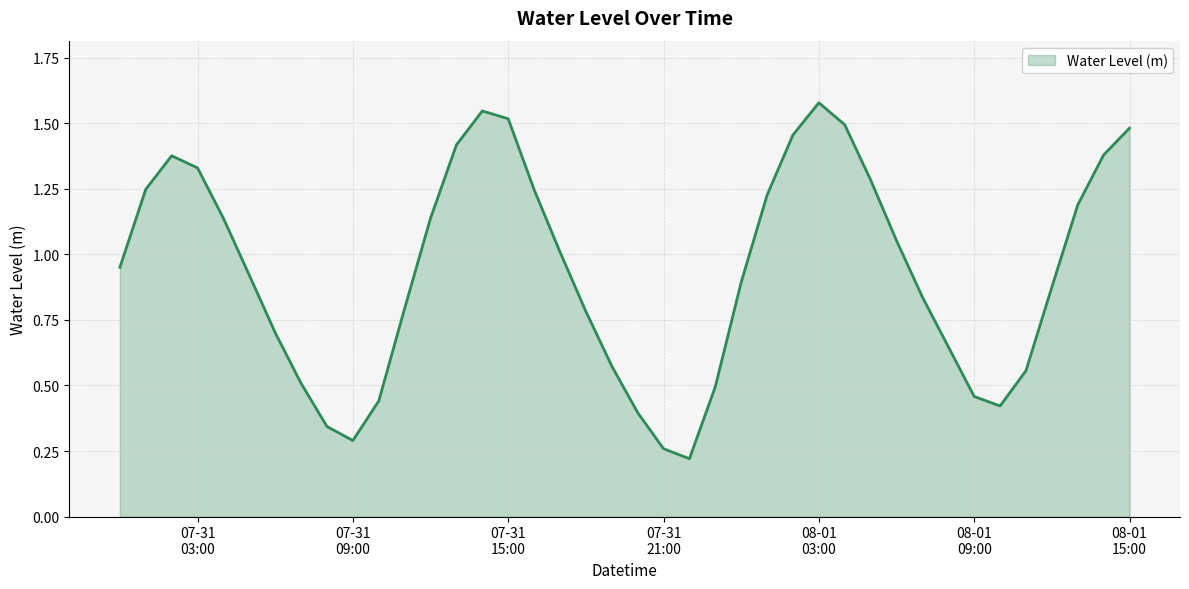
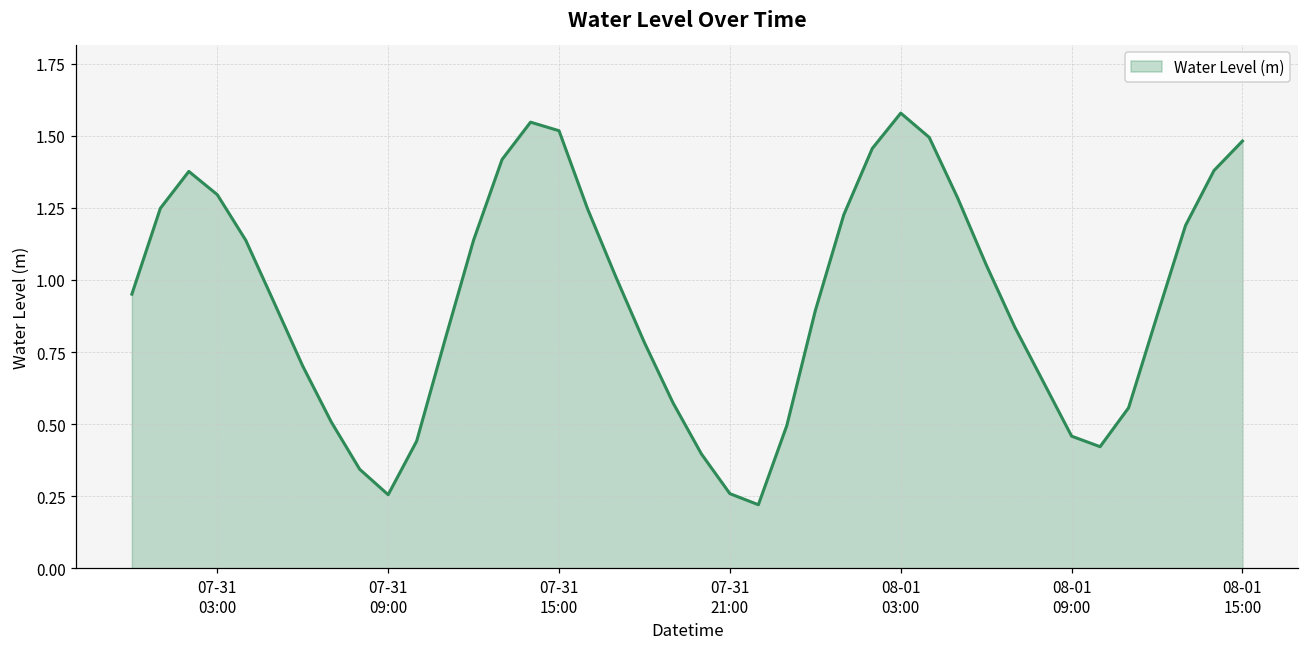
07-31 03:00: 1.33 -> 1.30
07-31 09:00: 0.29 -> 0.26
